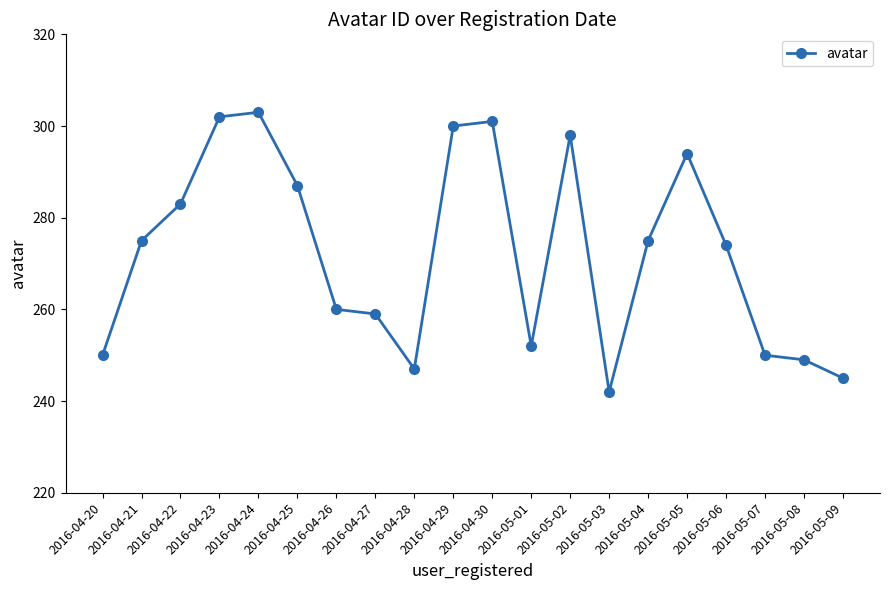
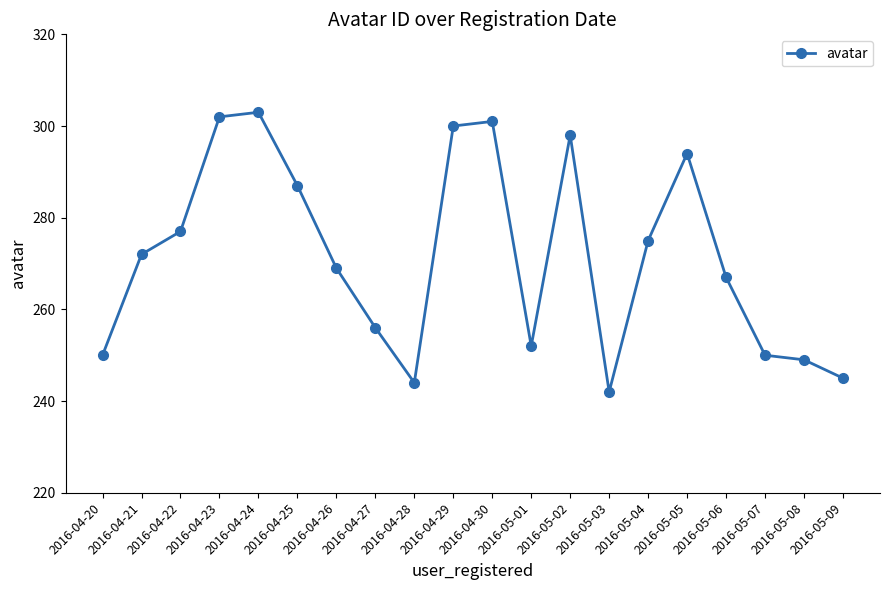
2016-04-21: 275 -> 272
2016-04-22: 283 -> 277
2016-04-26: 260 -> 269
2016-04-27: 259 -> 256
2016-04-28: 247 -> 244
2016-05-06: 274 -> 267
